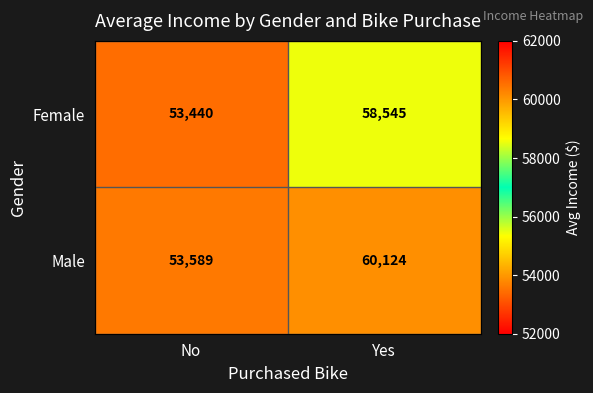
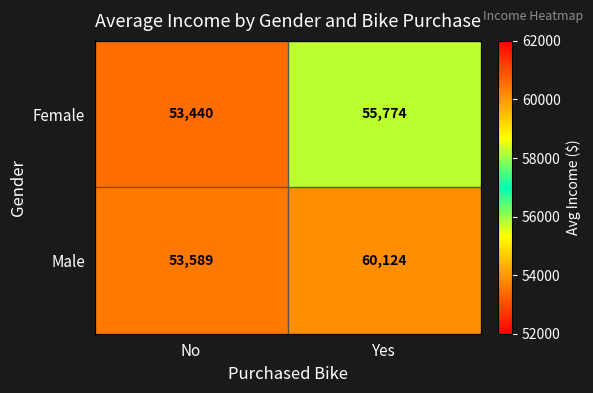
Female, Yes: 58,545 -> 55,774
